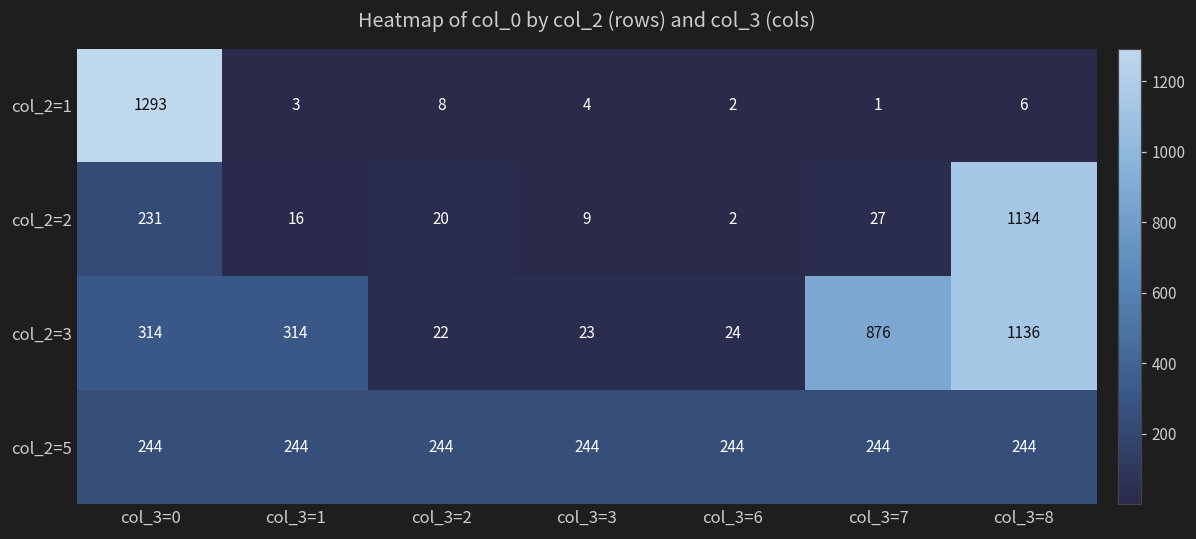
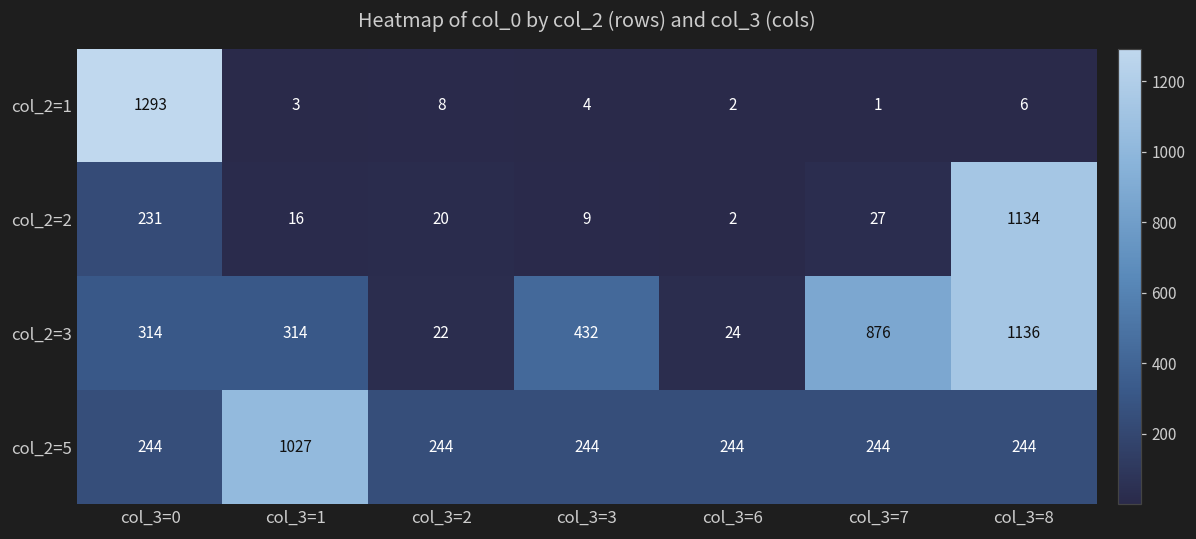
col_2=3, col_3=3: 23 -> 432
col_2=5, col_3=1: 244 -> 1027
